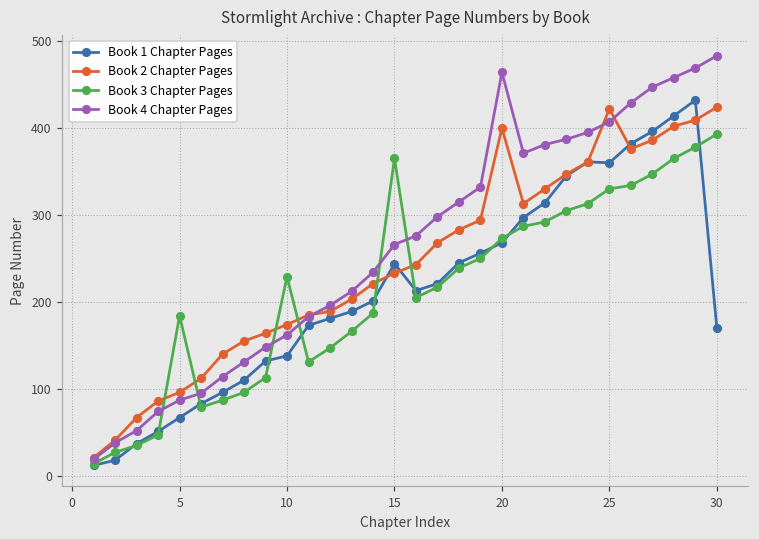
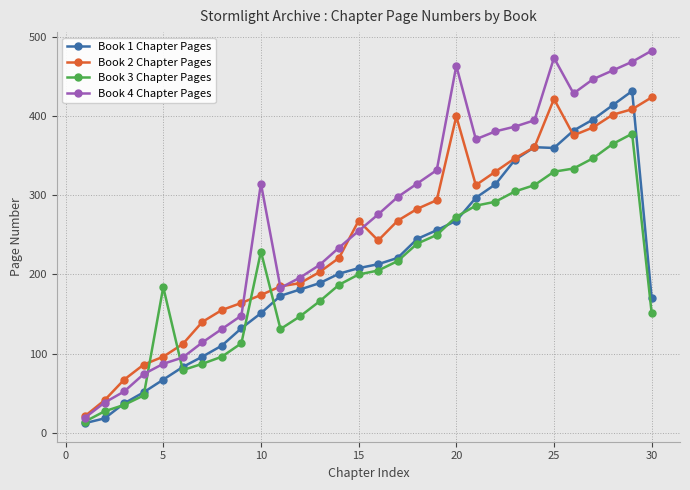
Book 1 Chapter Pages, 10: 140 -> 150
Book 4 Chapter Pages, 10: 160 -> 320
Book 1 Chapter Pages, 15: 240 -> 210
Book 2 Chapter Pages, 15: 230 -> 270
Book 3 Chapter Pages, 15: 370 -> 200
Book 4 Chapter Pages, 15: 270 -> 260
Book 4 Chapter Pages, 25: 410 -> 470
Book 3 Chapter Pages, 30: 390 -> 150
